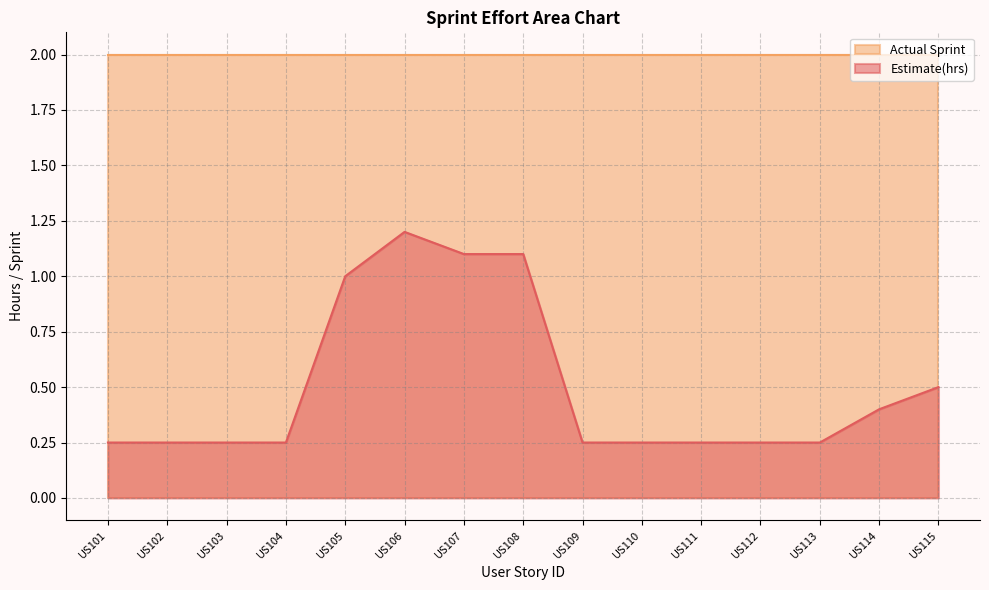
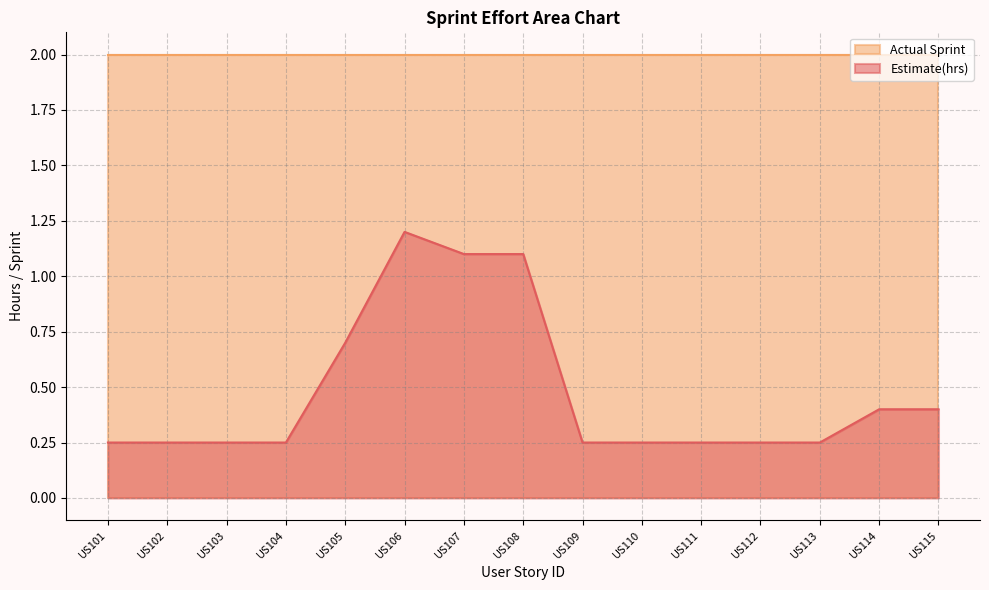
Estimate(hrs), US105: 1.0 -> 0.7
Estimate(hrs), US115: 0.5 -> 0.4
